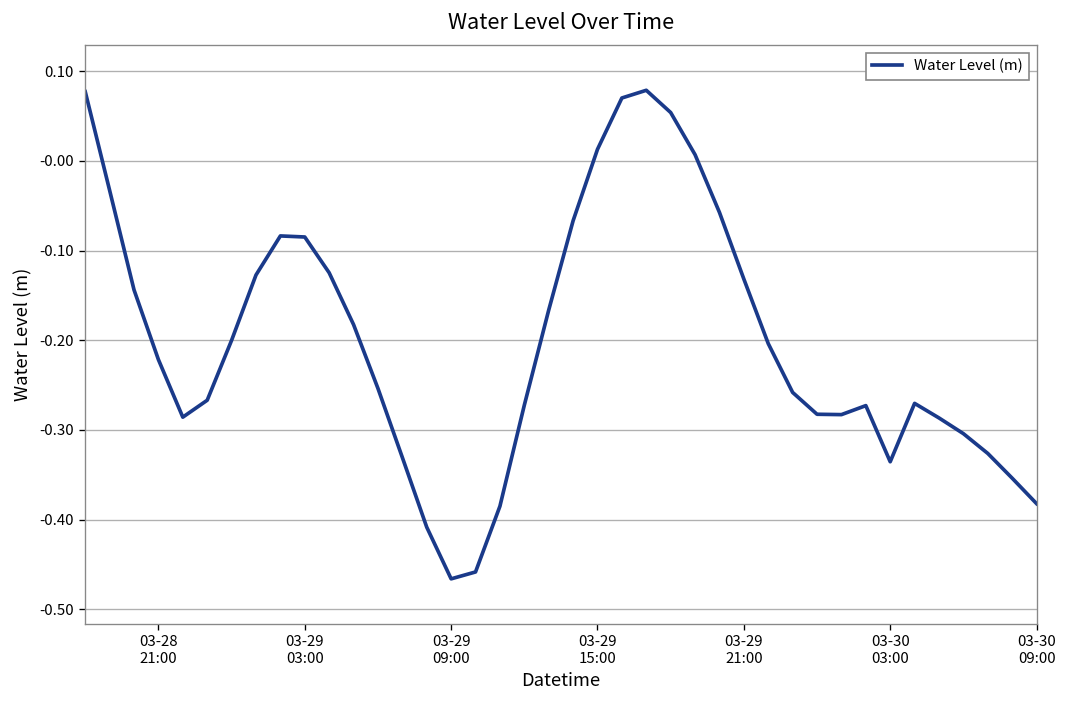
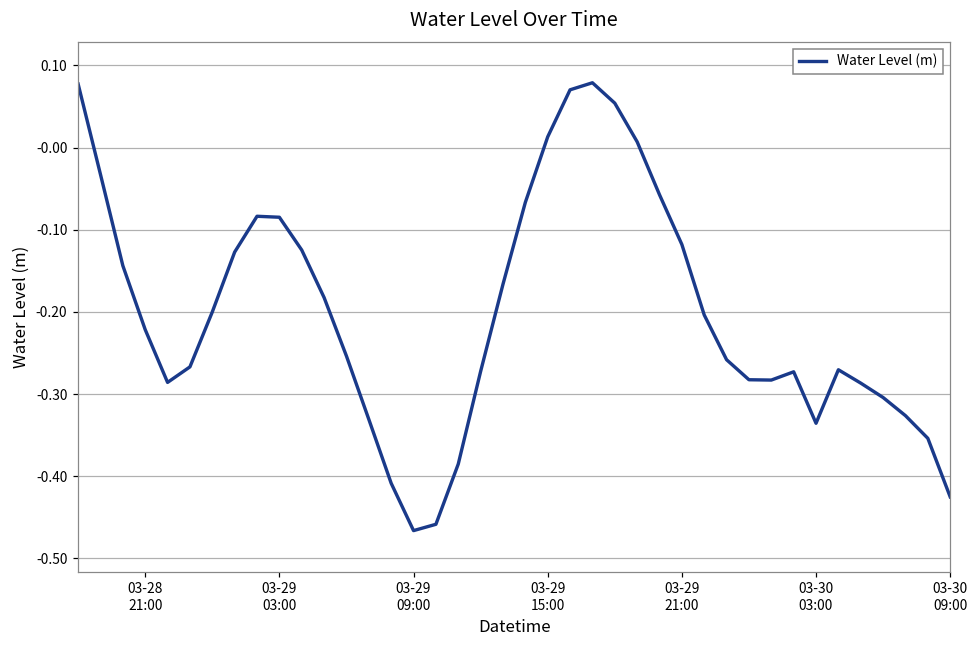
03-29 21:00: -0.13 -> -0.12
03-30 09:00: -0.38 -> -0.43
